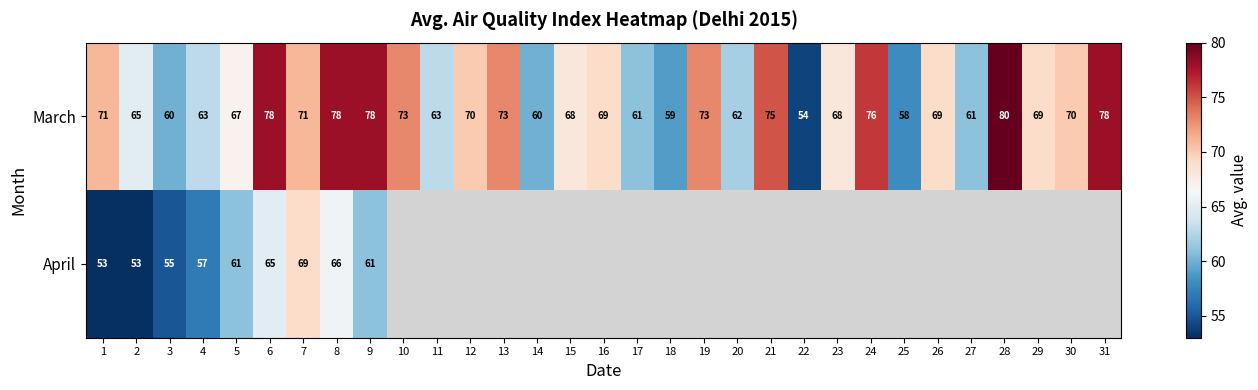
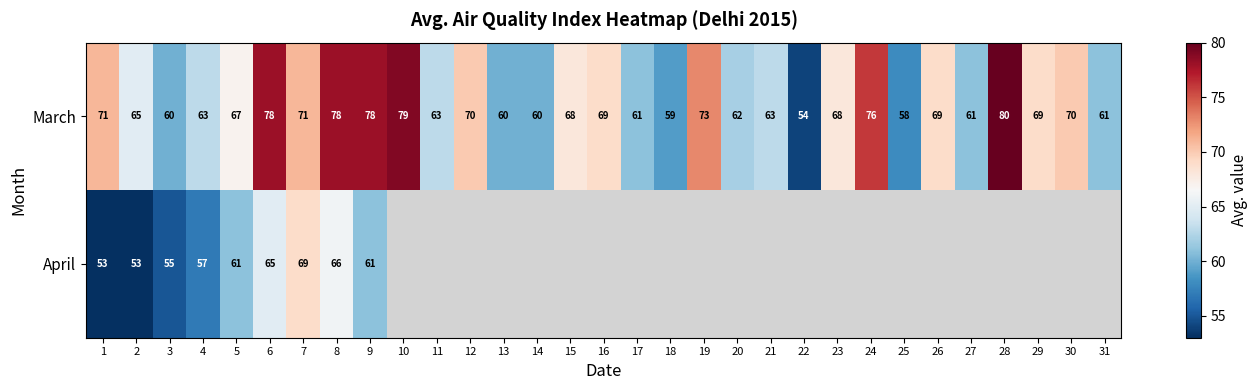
March, 10: 73 -> 79
March, 13: 73 -> 60
March, 21: 75 -> 63
March, 31: 78 -> 61
